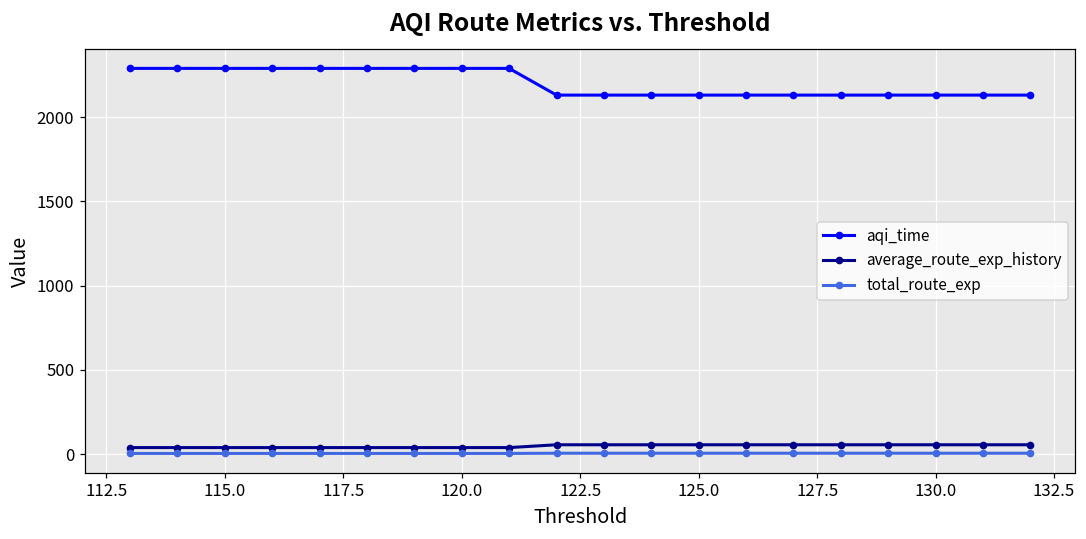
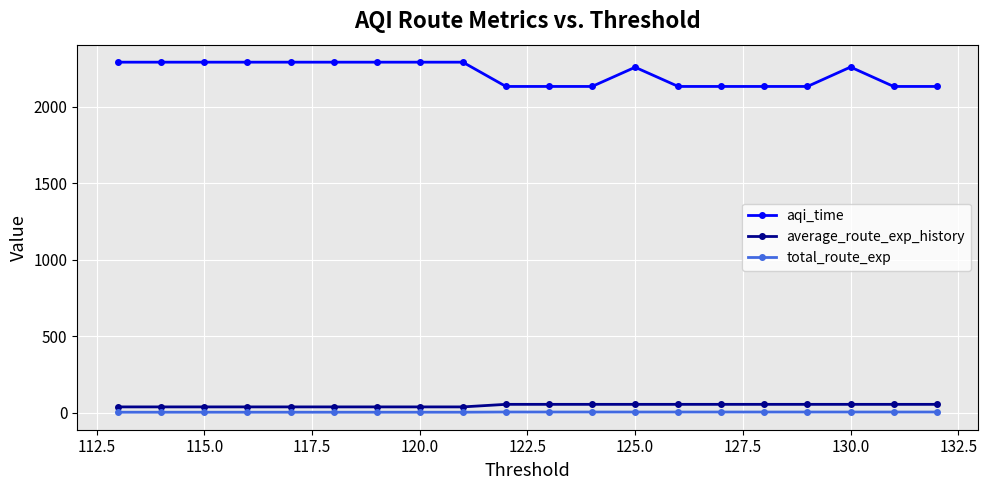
aqi_time, 125.0: 2130 -> 2260
aqi_time, 130.0: 2130 -> 2260
